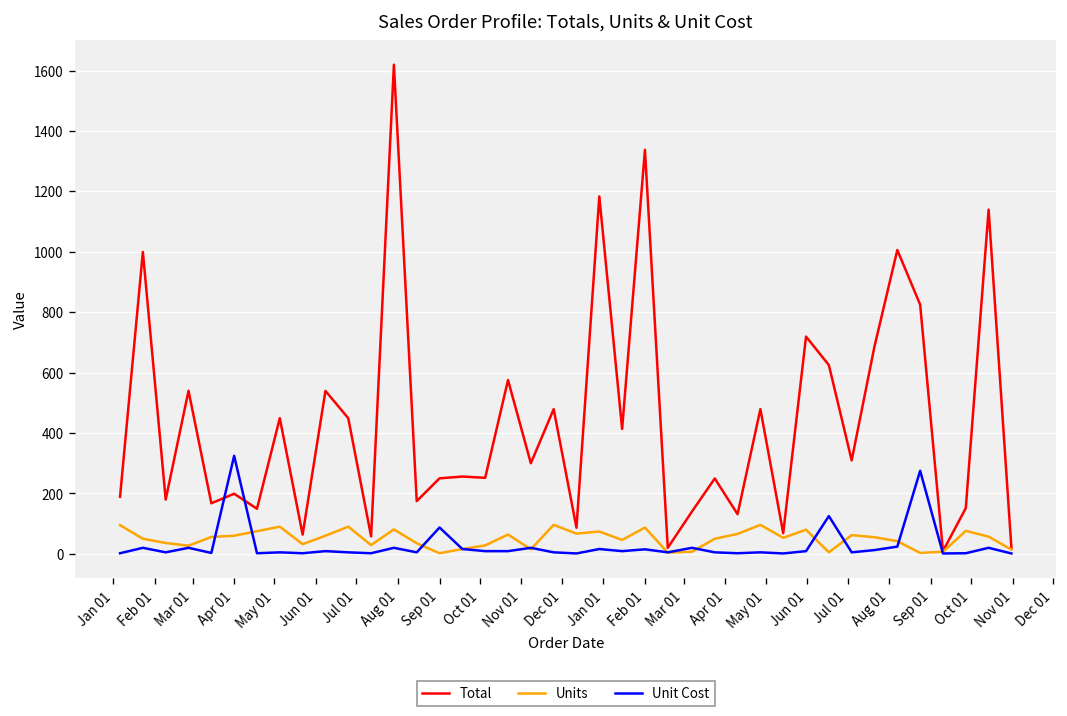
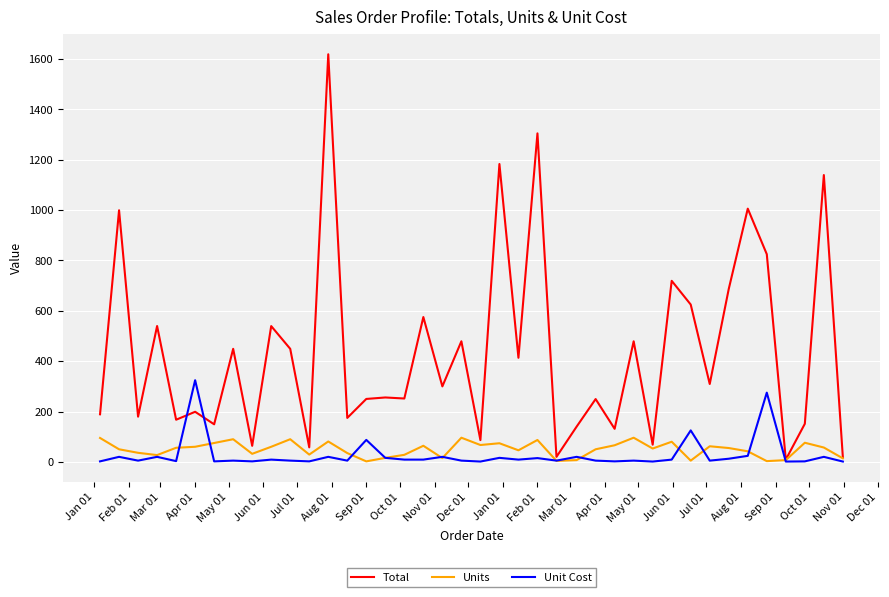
Total, Feb 01: 1340 -> 1310
